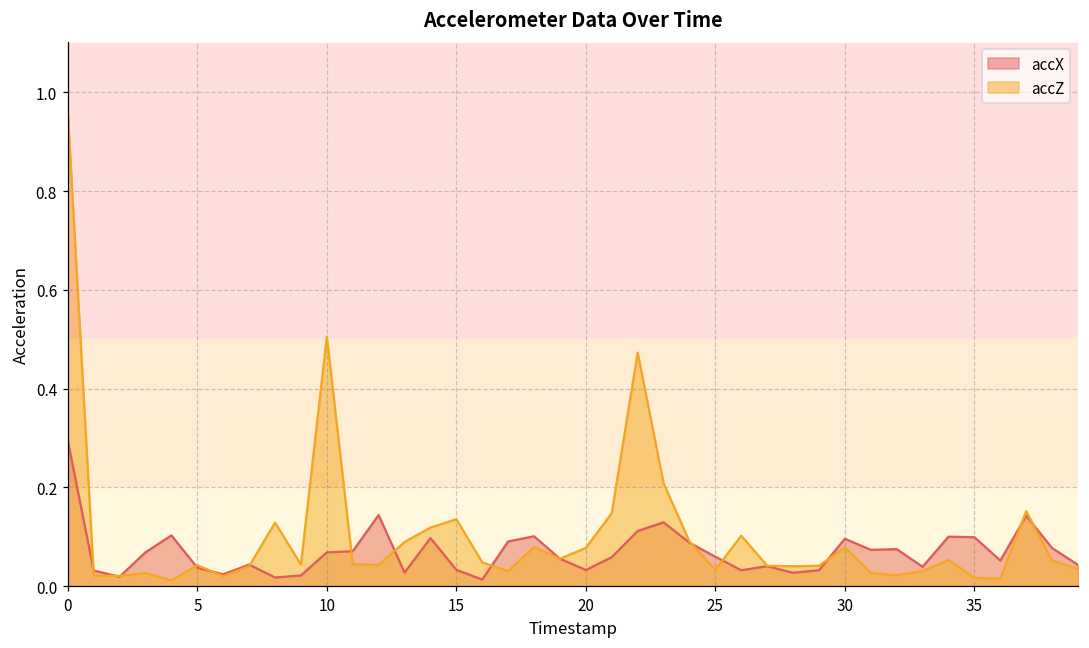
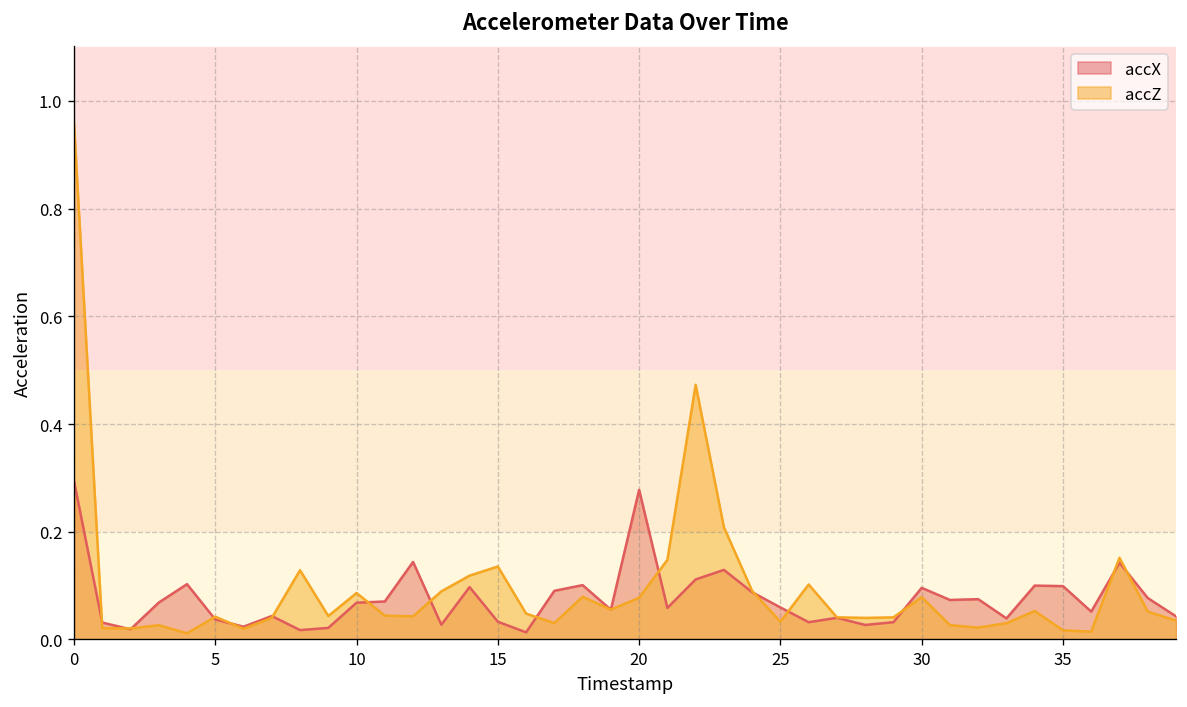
accZ, 10: 0.51 -> 0.09
accX, 20: 0.03 -> 0.28
